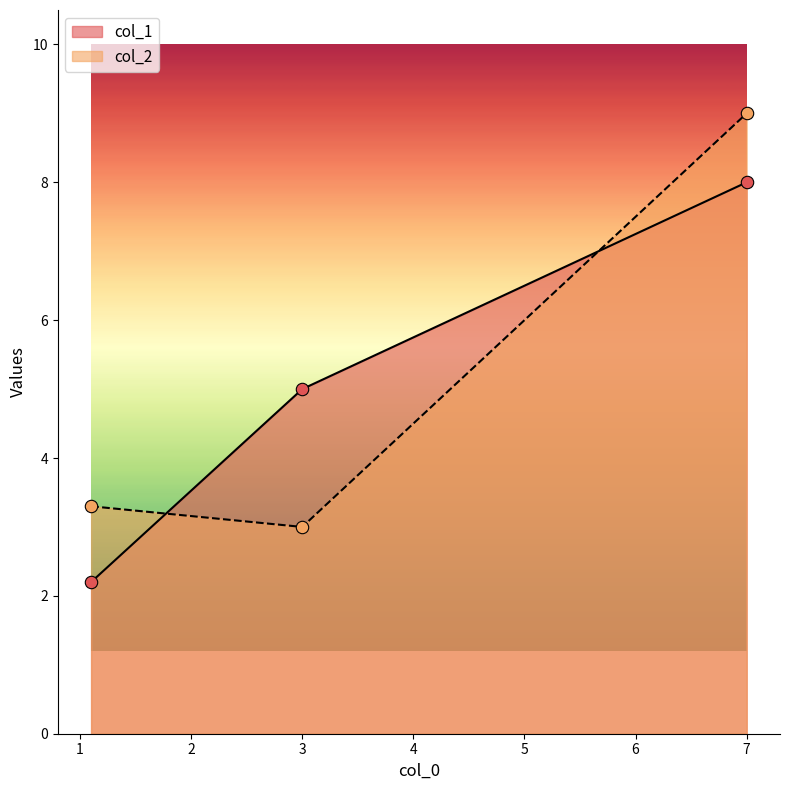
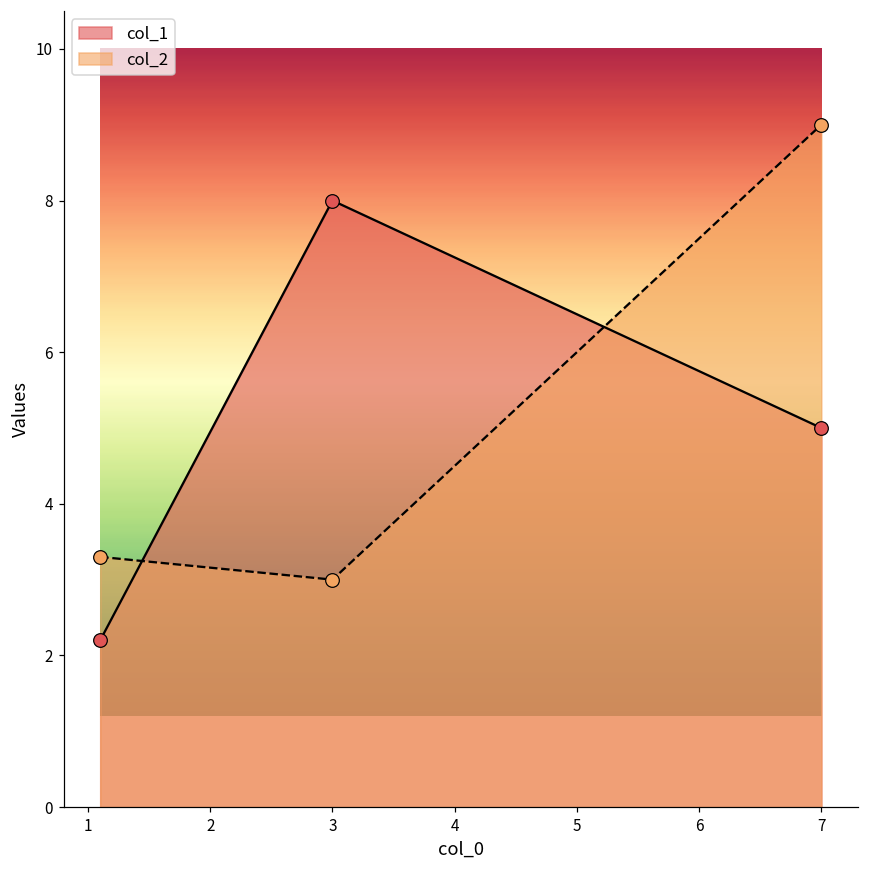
col_1, 3: 5 -> 8
col_1, 7: 8 -> 5
